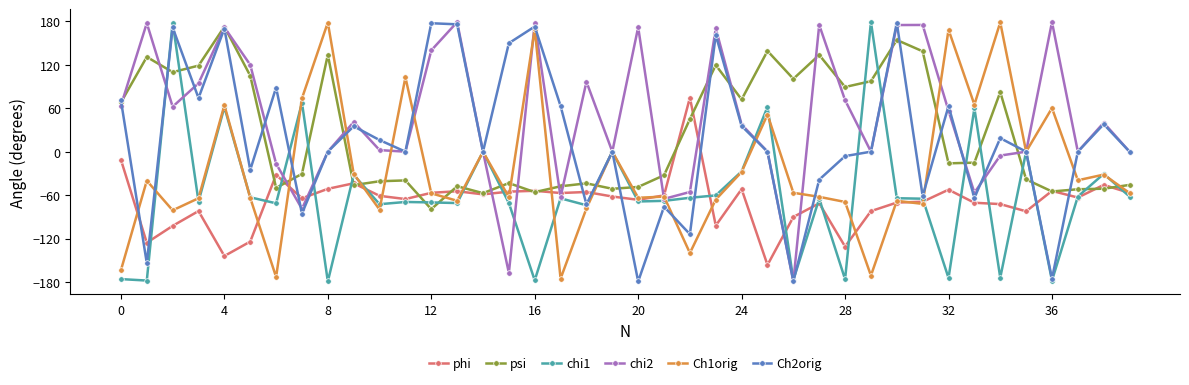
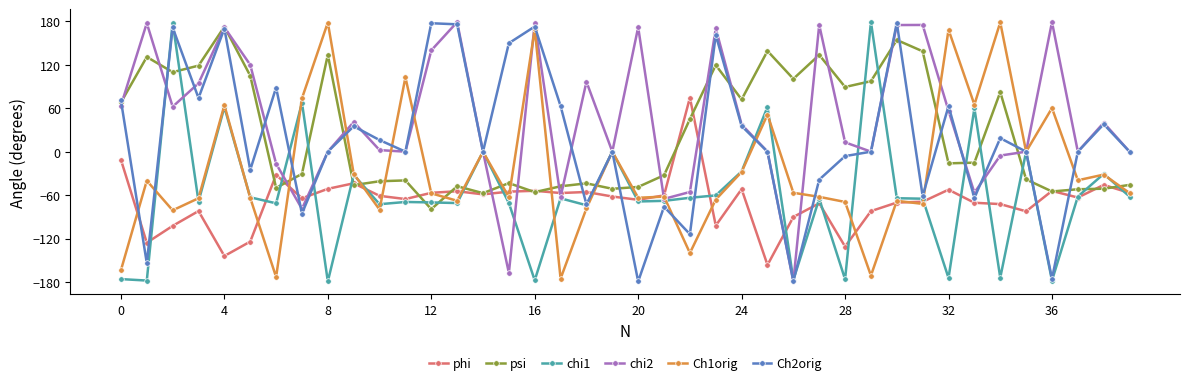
chi2, 28: 70 -> 10
